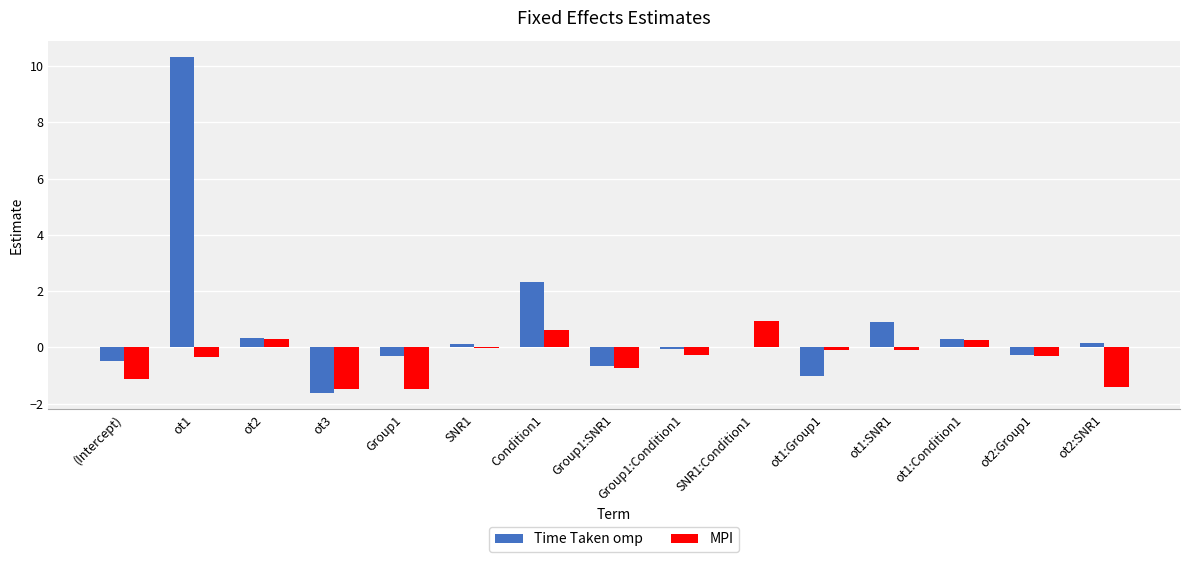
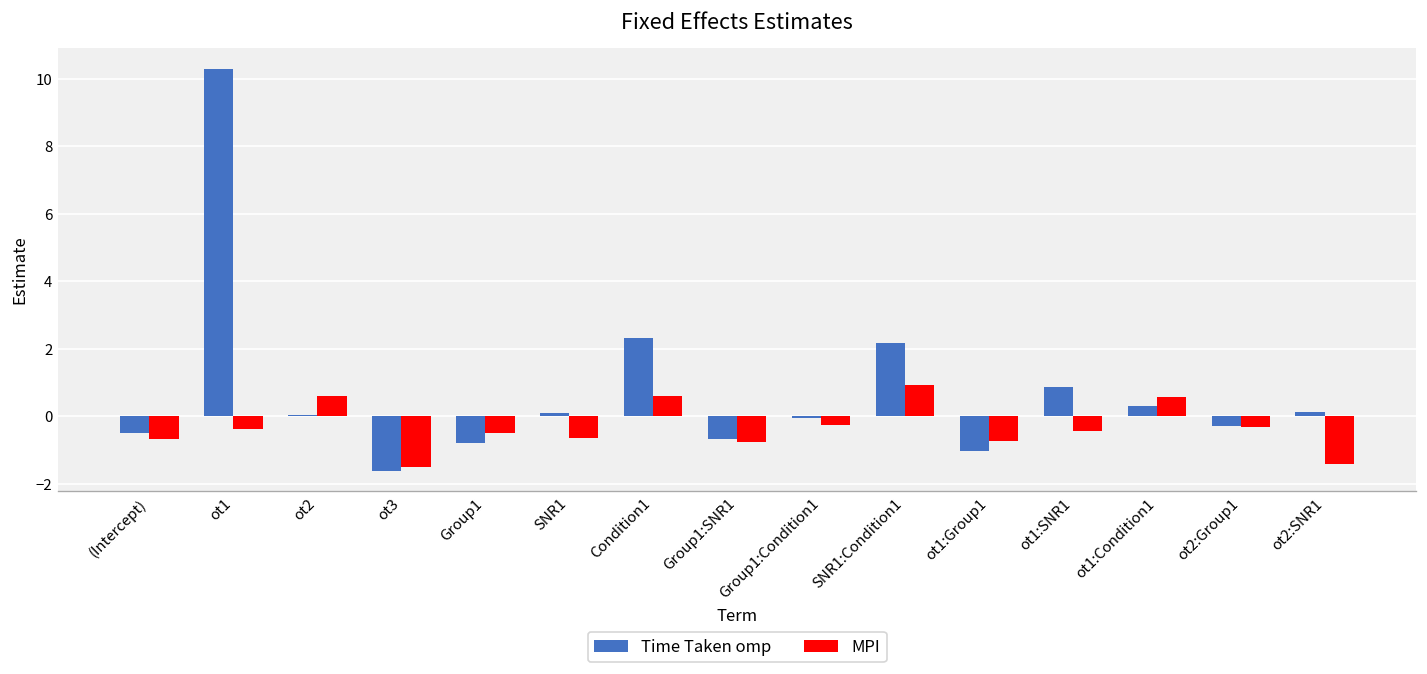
MPI, (Intercept): -1.1 -> -0.7
Time Taken omp, ot2: 0.3 -> 0.0
MPI, ot2: 0.3 -> 0.6
Time Taken omp, Group1: -0.3 -> -0.8
MPI, Group1: -1.5 -> -0.5
MPI, SNR1: 0.0 -> -0.6
Time Taken omp, SNR1:Condition1: 0.0 -> 2.2
MPI, ot1:Group1: -0.1 -> -0.7
MPI, ot1:SNR1: -0.1 -> -0.4
MPI, ot1:Condition1: 0.3 -> 0.6
